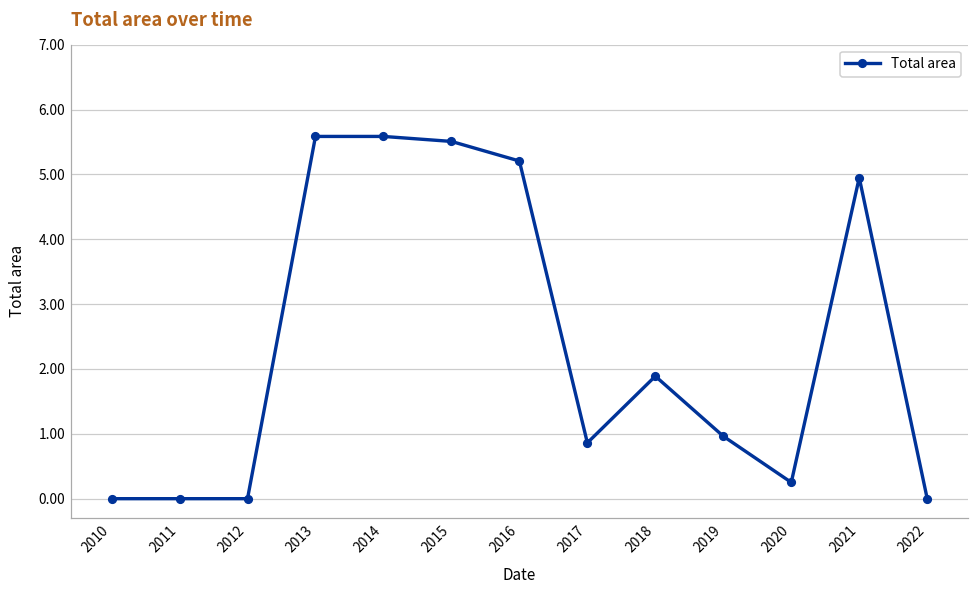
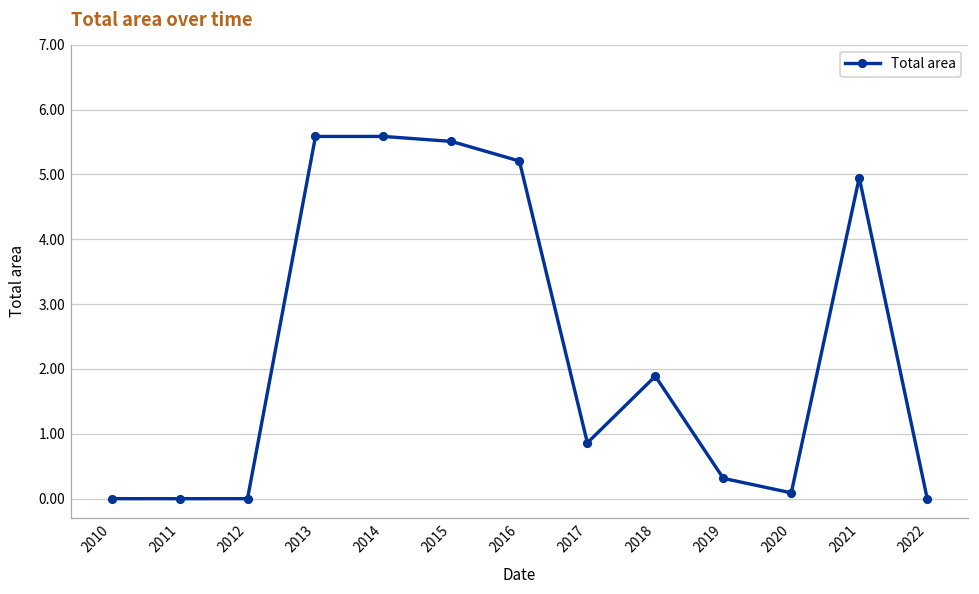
2019: 1.0 -> 0.3
2020: 0.3 -> 0.1
